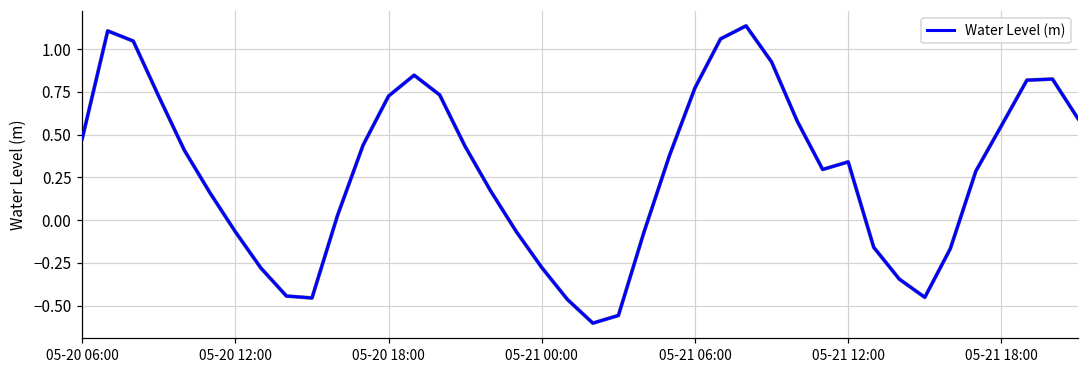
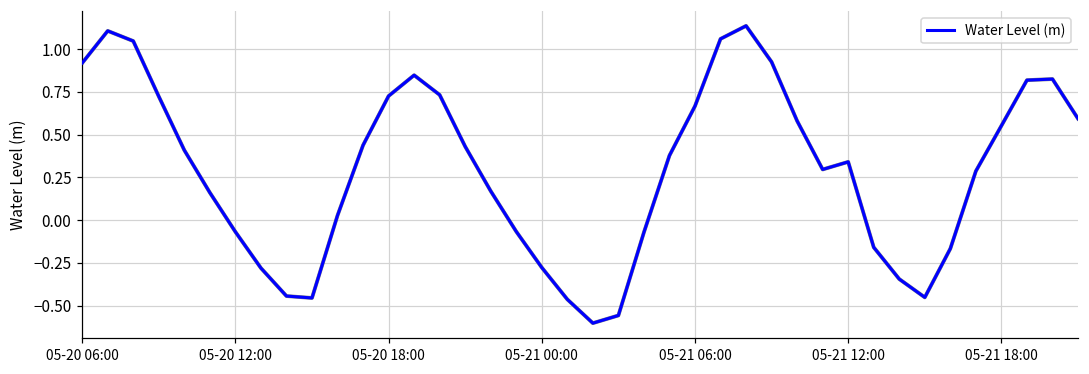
05-20 06:00: 0.48 -> 0.92
05-21 06:00: 0.77 -> 0.67
